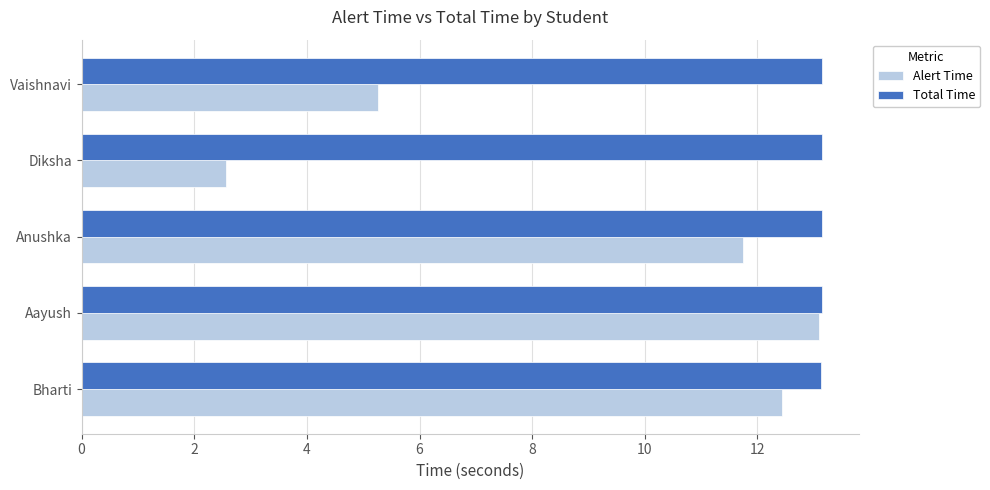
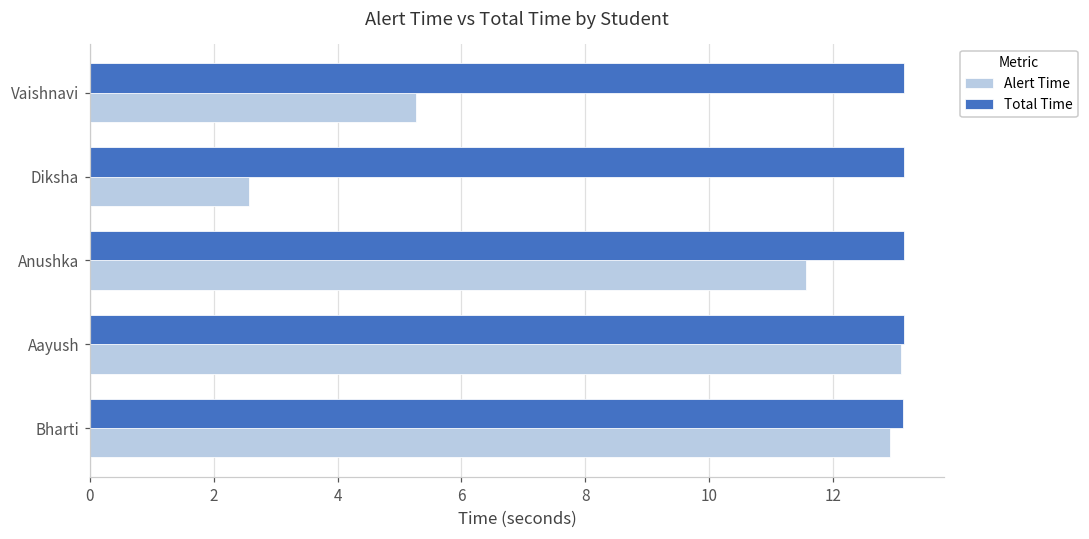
Alert Time, Anushka: 11.7 -> 11.6
Alert Time, Bharti: 12.4 -> 12.9
